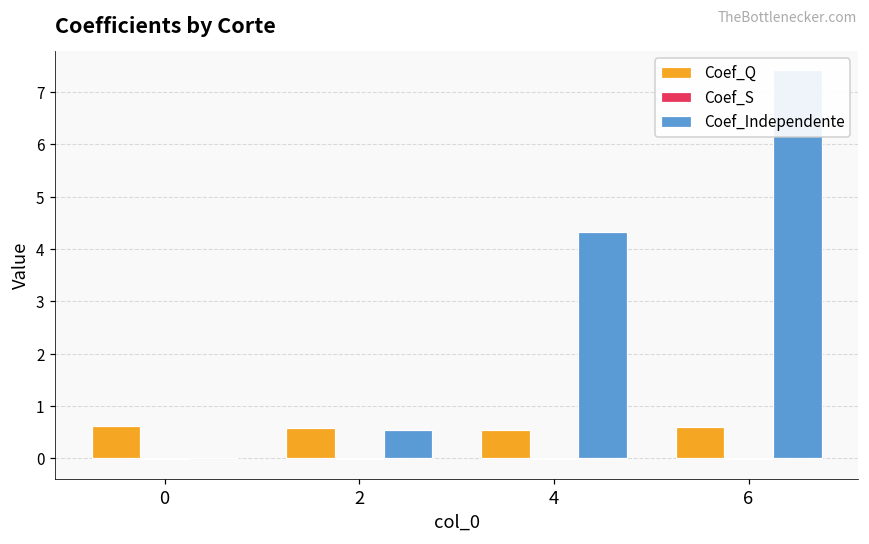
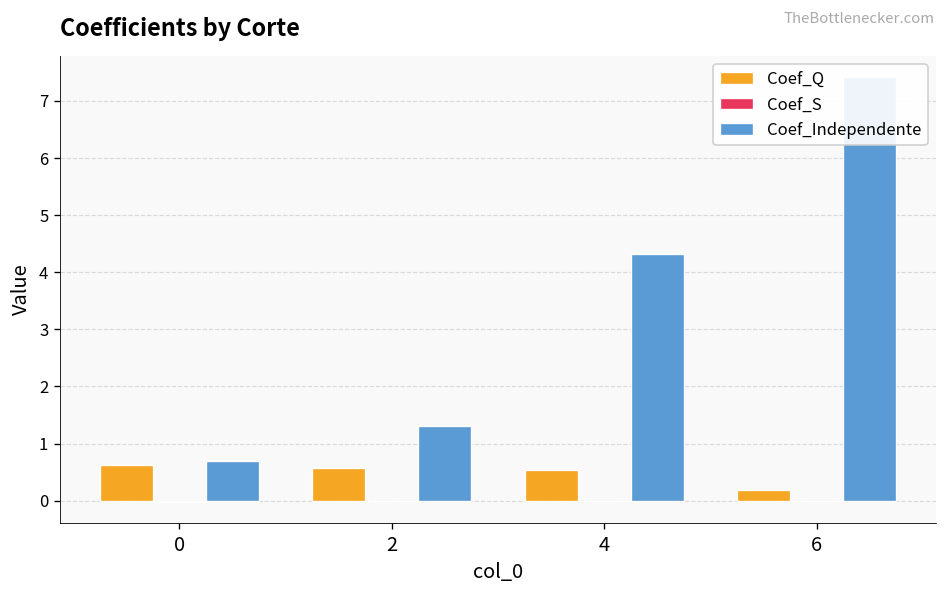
Coef_Independente, 0: 0.0 -> 0.7
Coef_Independente, 2: 0.5 -> 1.3
Coef_Q, 6: 0.6 -> 0.2
